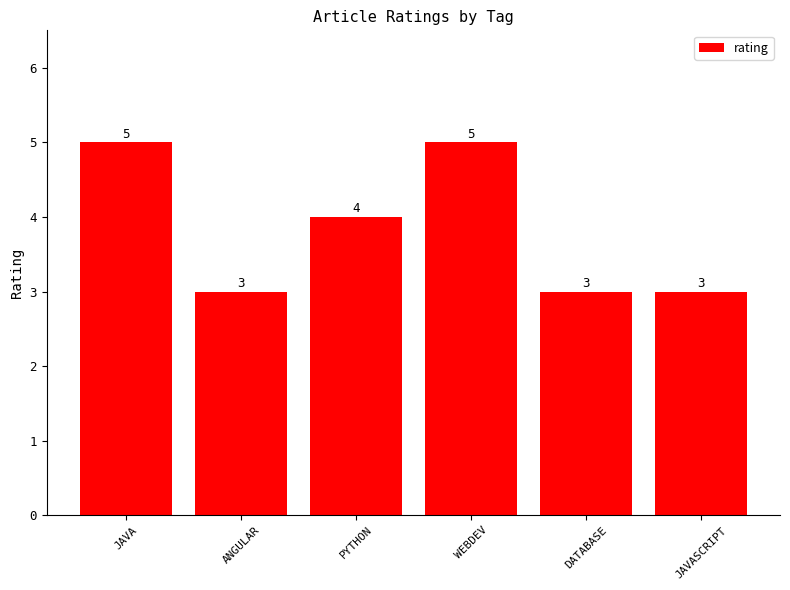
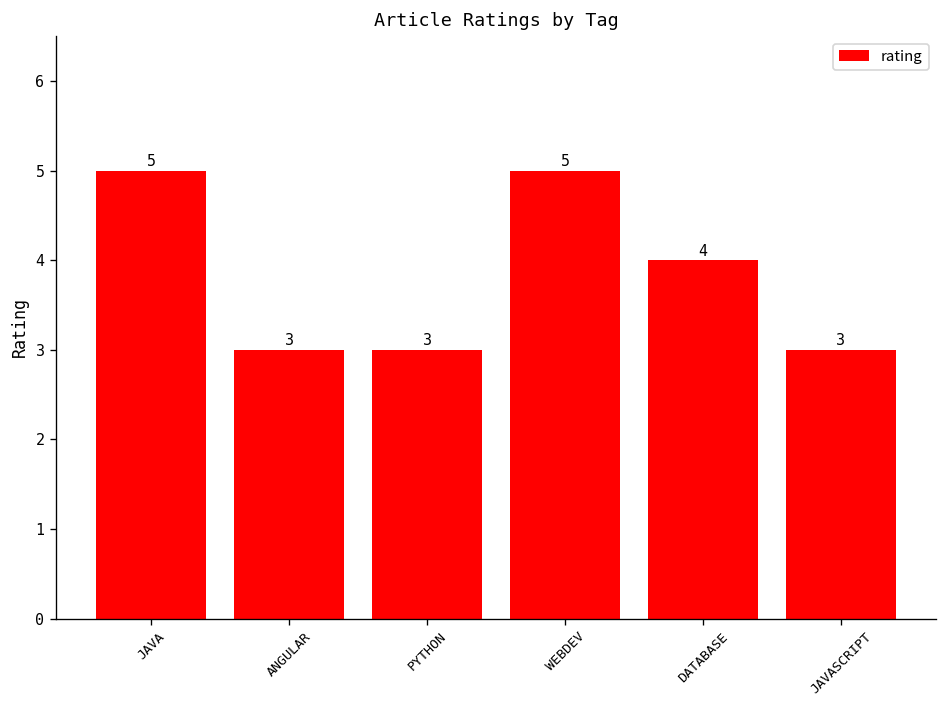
PYTHON: 4 -> 3
DATABASE: 3 -> 4
